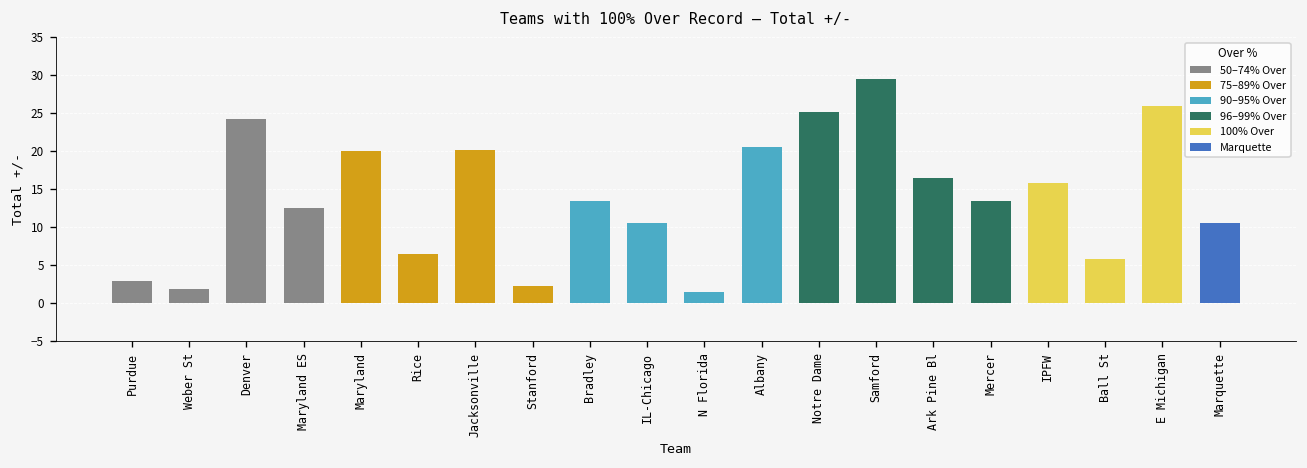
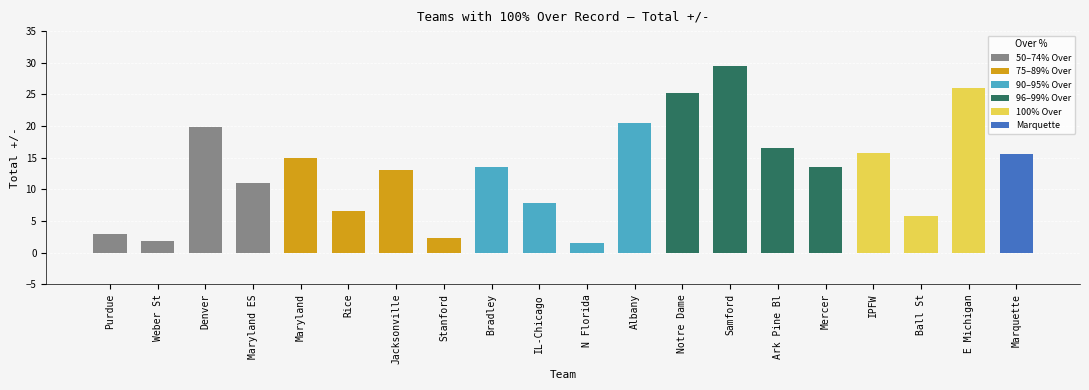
Denver: 24 -> 20
Maryland ES: 13 -> 11
Maryland: 20 -> 15
Jacksonville: 20 -> 13
IL-Chicago: 11 -> 8
Marquette: 11 -> 16
